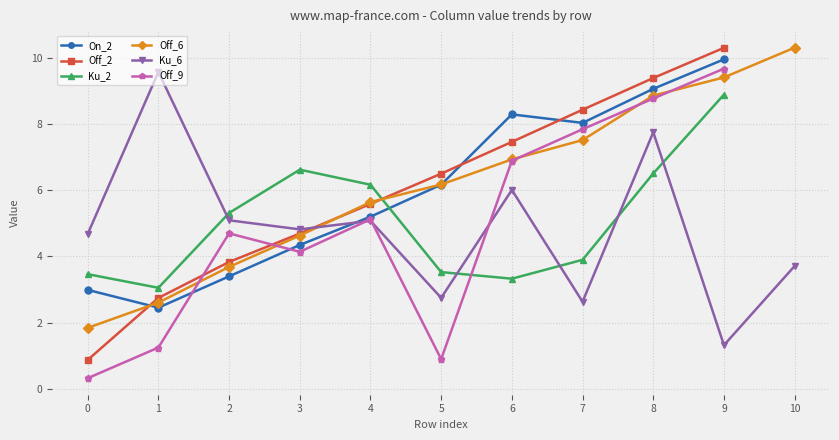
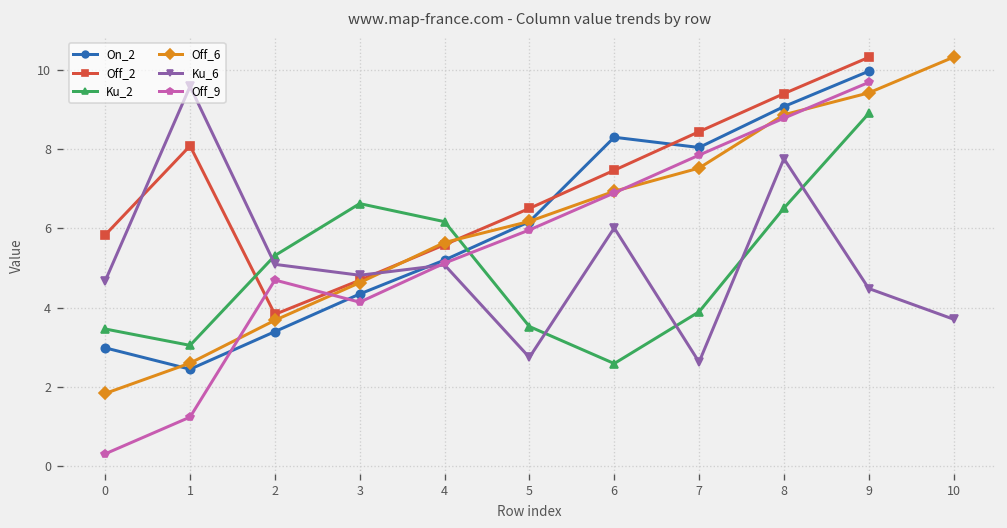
Off_2, 0: 0.9 -> 5.8
Off_2, 1: 2.7 -> 8.1
Off_9, 5: 0.9 -> 6.0
Ku_2, 6: 3.3 -> 2.6
Ku_6, 9: 1.3 -> 4.5
